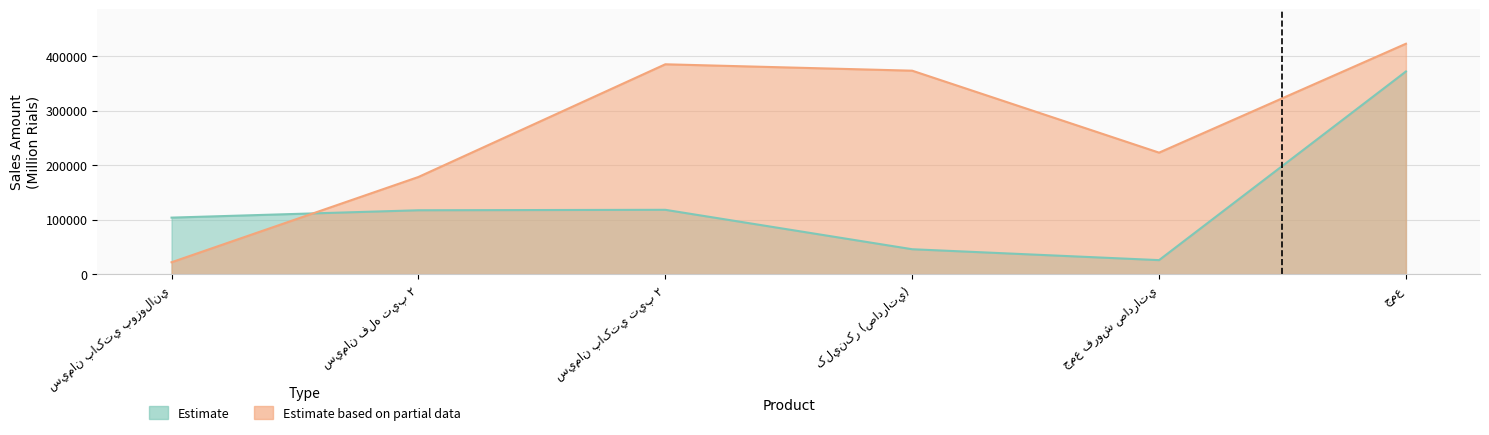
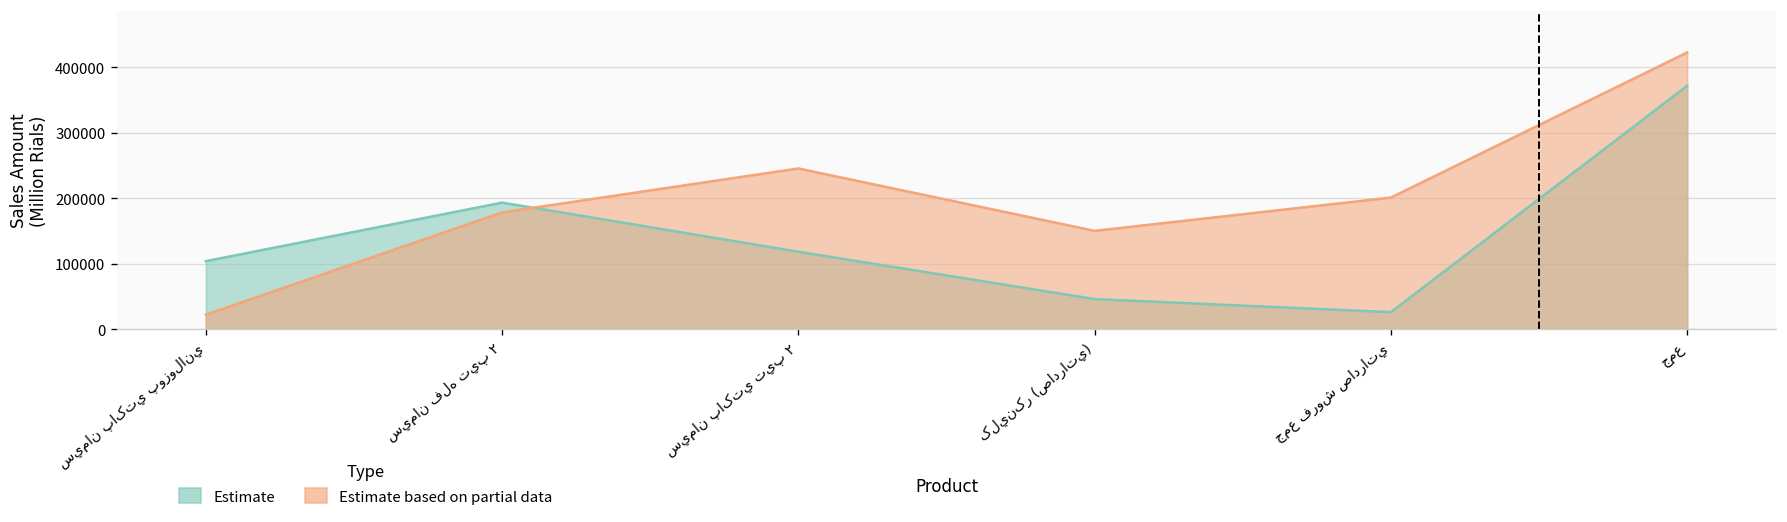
Estimate, سيمان فله تيپ ۲: 120000 -> 190000
Estimate based on partial data, سيمان پاکتي تيپ ۲: 380000 -> 250000
Estimate based on partial data, کلينکر (صادراتي): 370000 -> 150000
Estimate based on partial data, جمع فروش صادراتي: 220000 -> 200000
